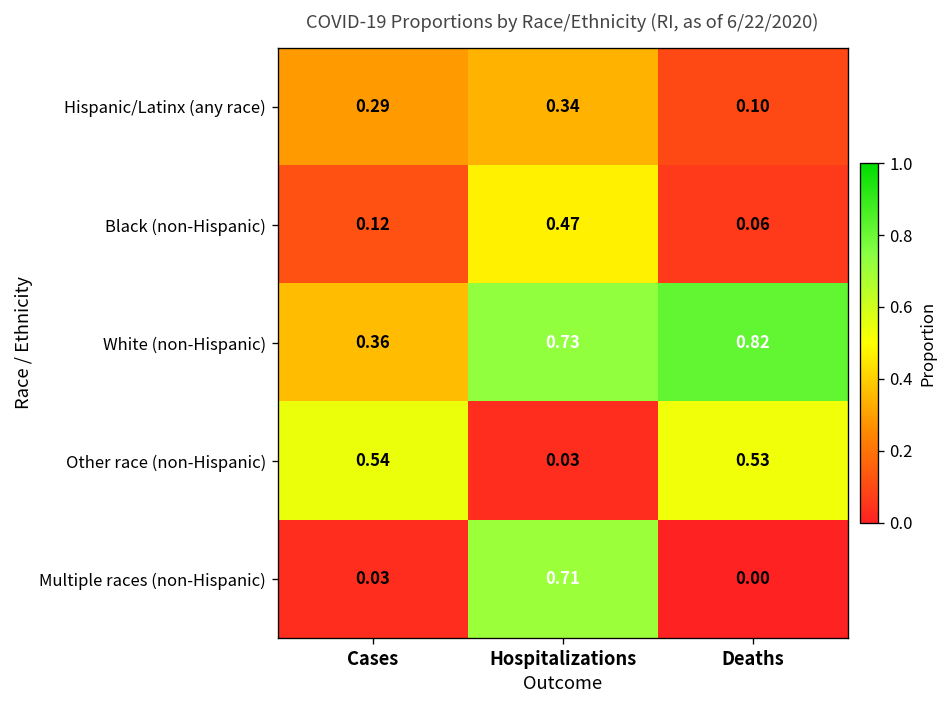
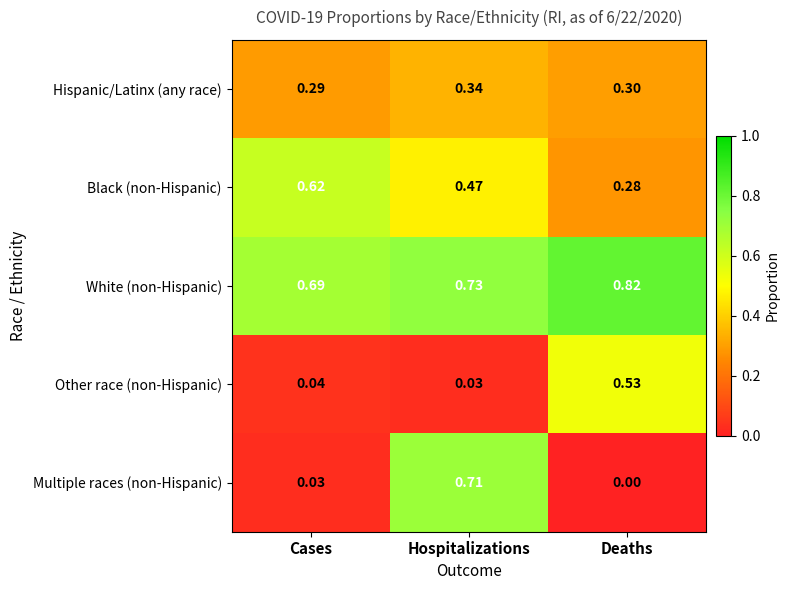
Hispanic/Latinx (any race), Deaths: 0.10 -> 0.30
Black (non-Hispanic), Cases: 0.12 -> 0.62
Black (non-Hispanic), Deaths: 0.06 -> 0.28
White (non-Hispanic), Cases: 0.36 -> 0.69
Other race (non-Hispanic), Cases: 0.54 -> 0.04
